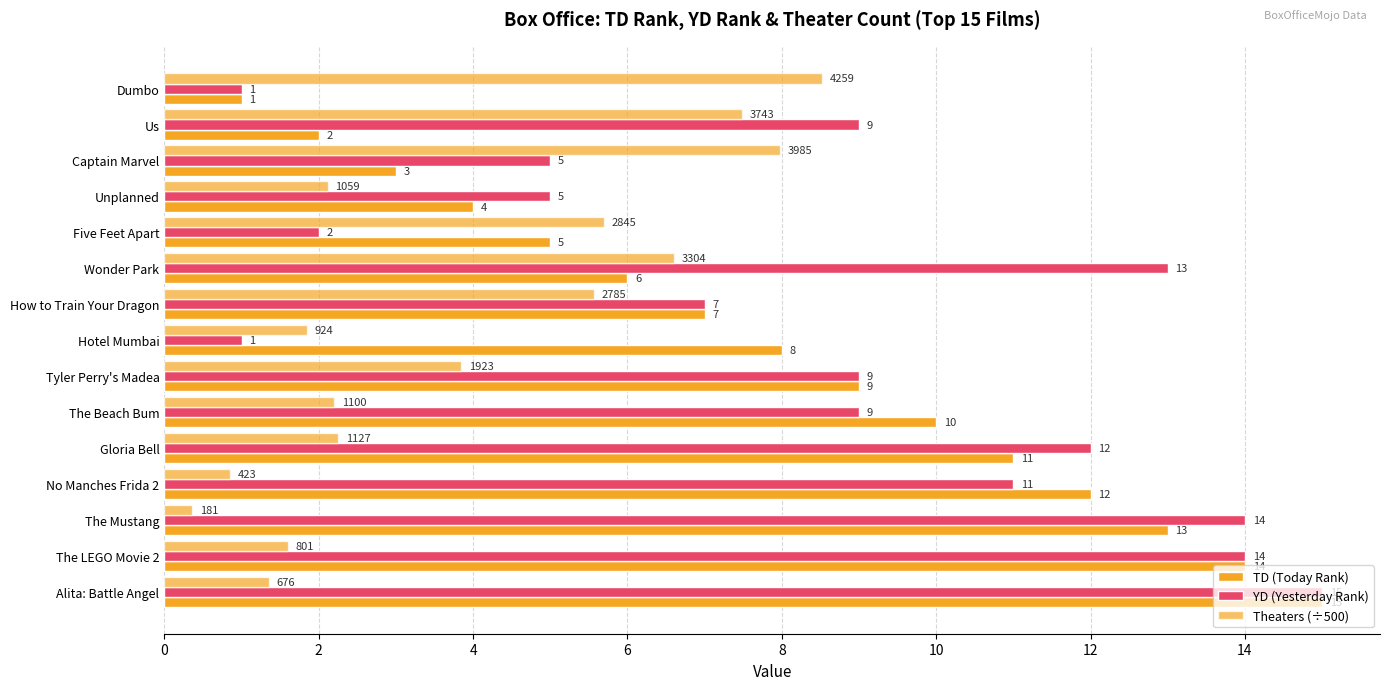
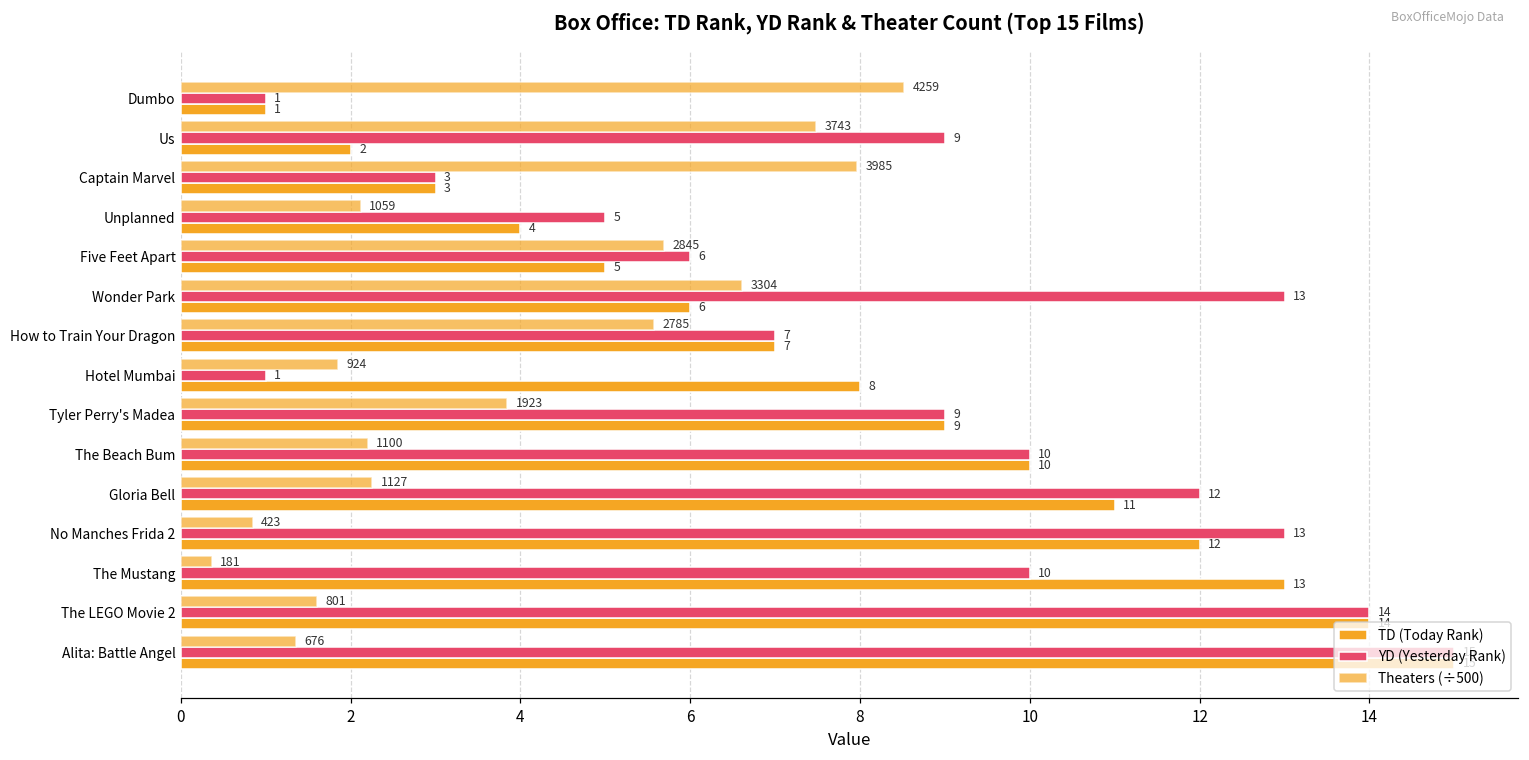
YD (Yesterday Rank), Captain Marvel: 5 -> 3
YD (Yesterday Rank), Five Feet Apart: 2 -> 6
YD (Yesterday Rank), The Beach Bum: 9 -> 10
YD (Yesterday Rank), No Manches Frida 2: 11 -> 13
YD (Yesterday Rank), The Mustang: 14 -> 10
